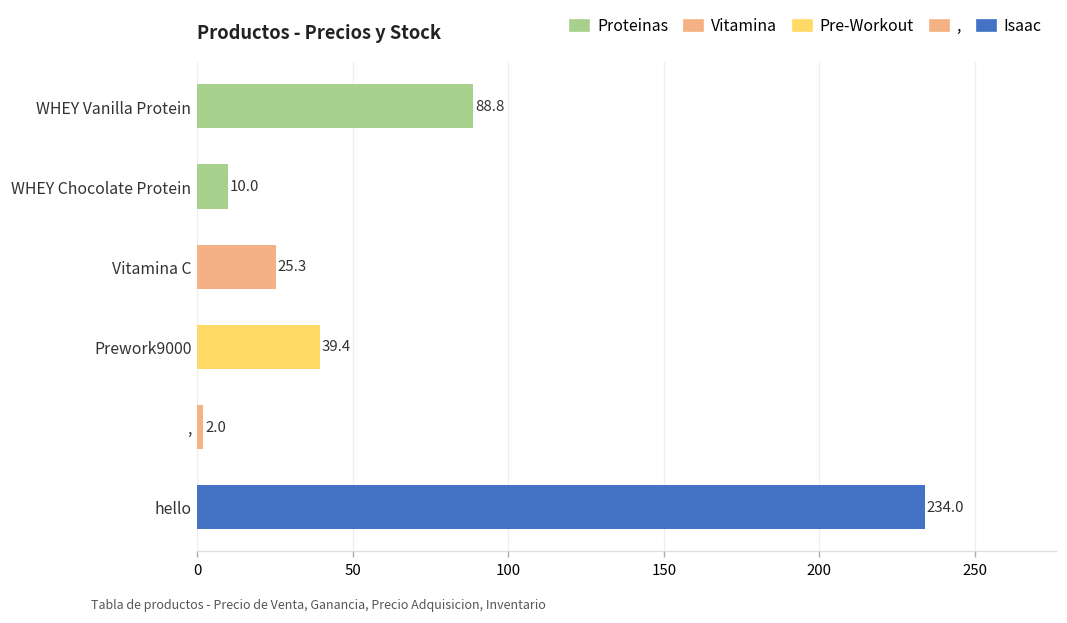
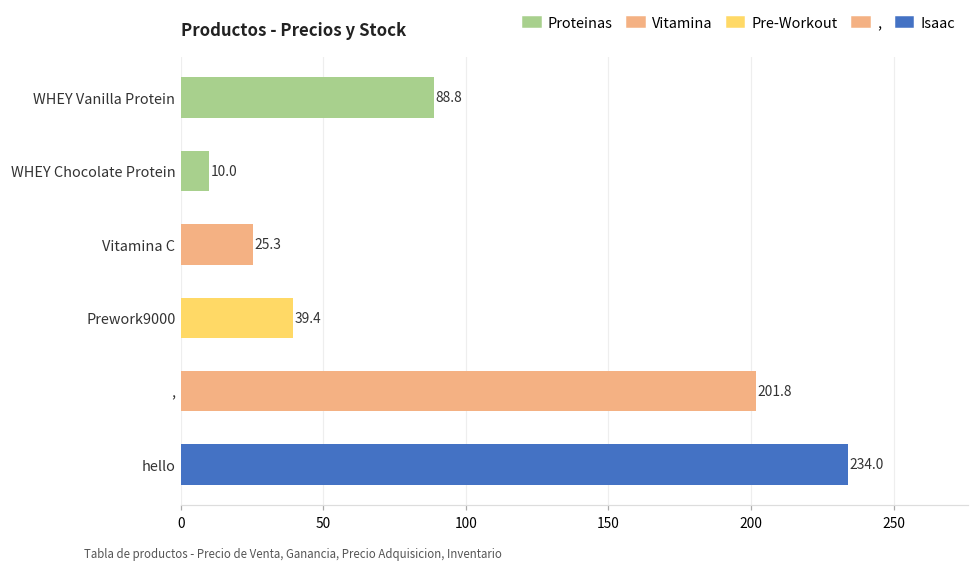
,: 2.0 -> 201.8
